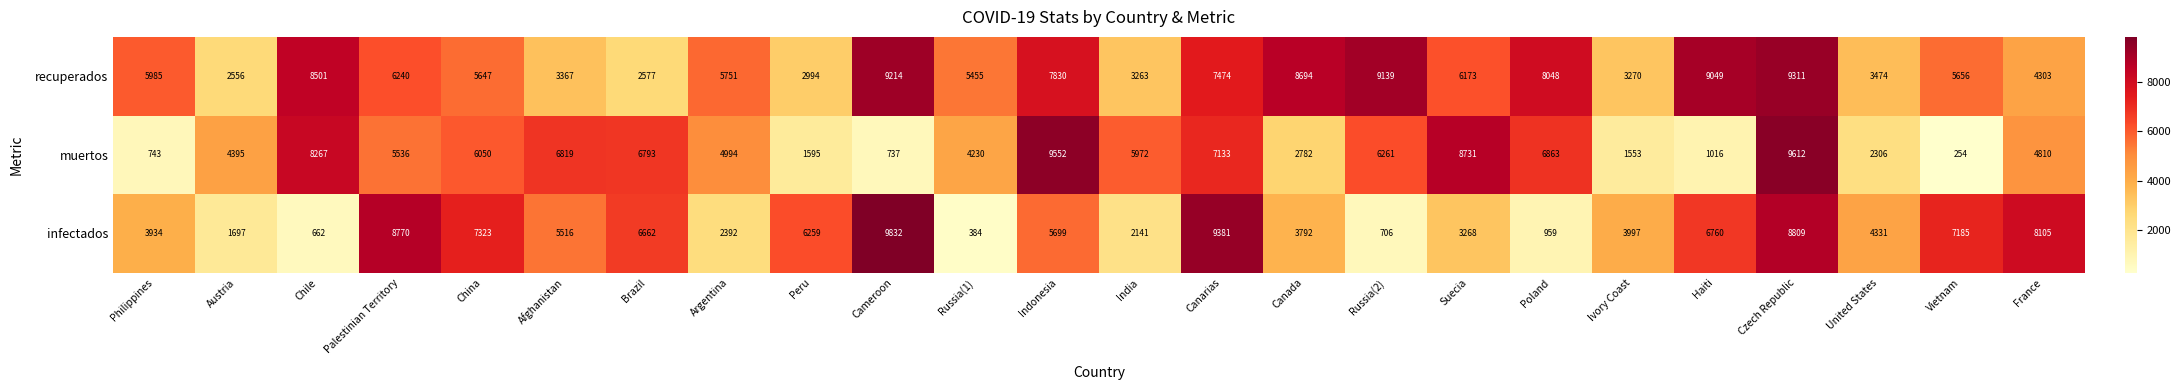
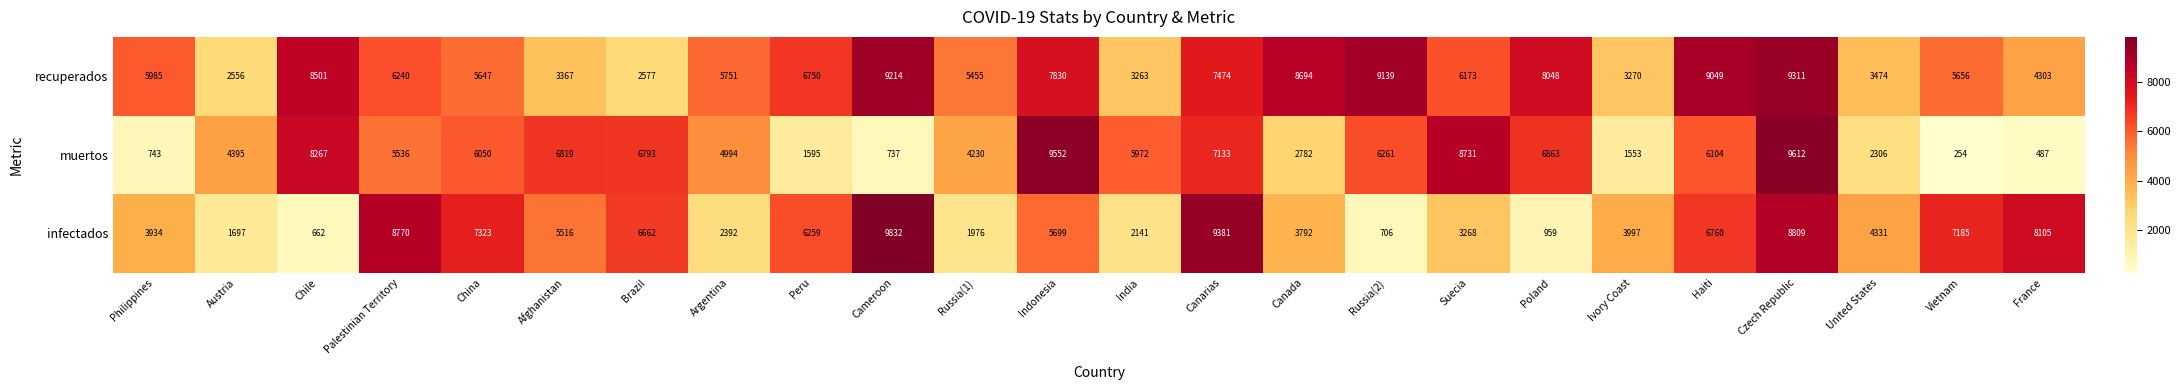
recuperados, Peru: 2994 -> 6750
muertos, Haiti: 1016 -> 6104
muertos, France: 4810 -> 487
infectados, Russia(1): 384 -> 1976
